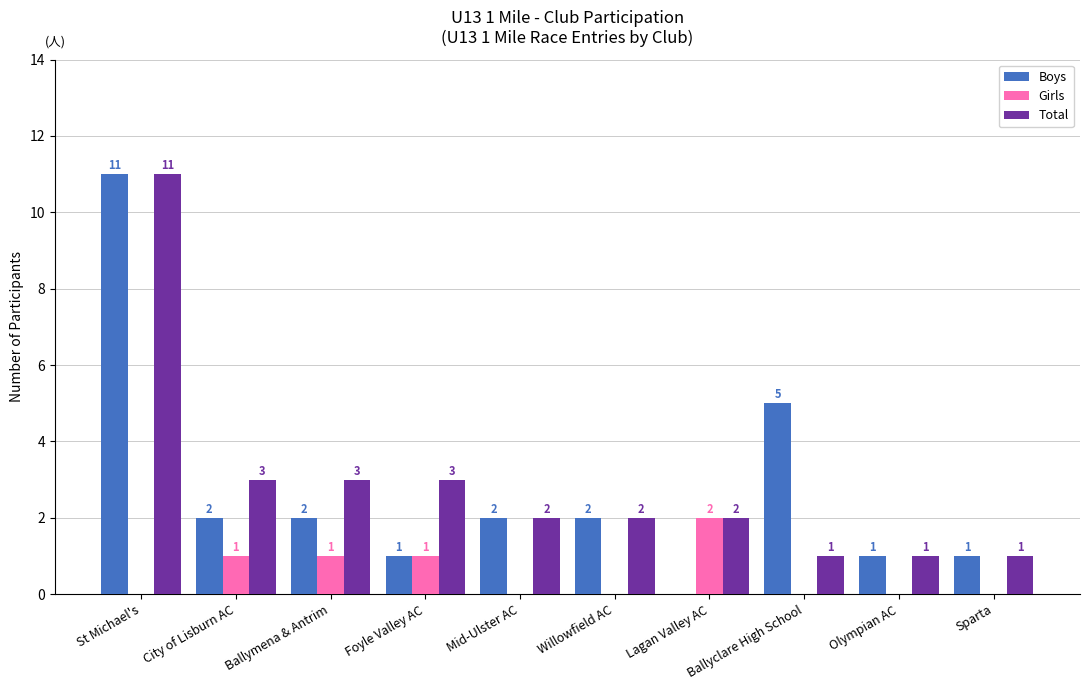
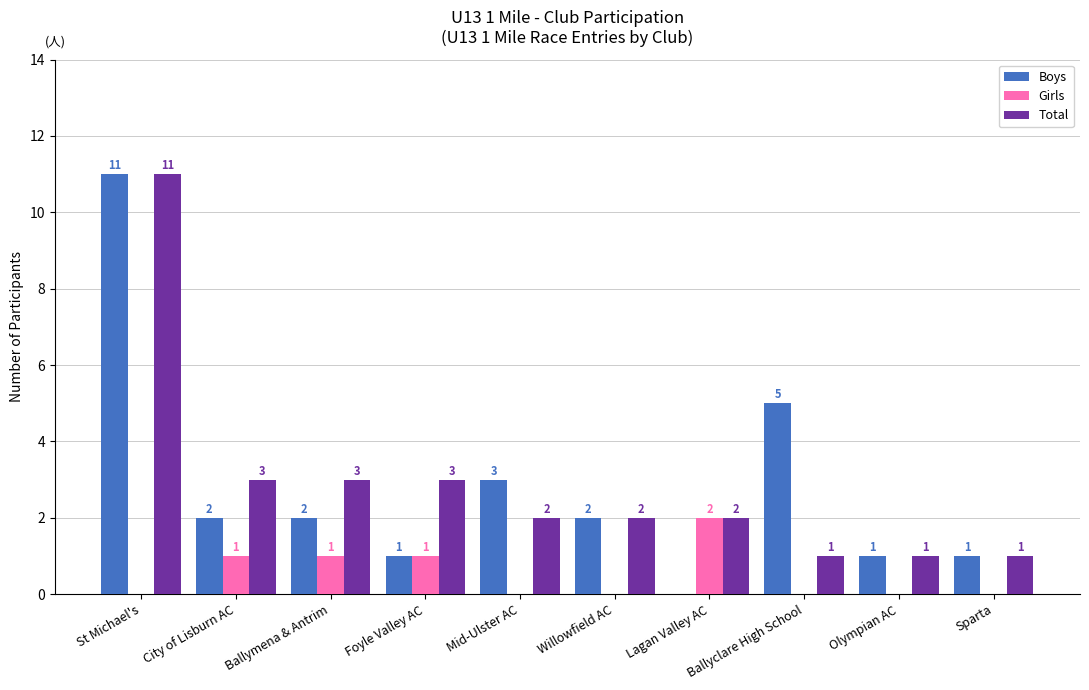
Boys, Mid-Ulster AC: 2 -> 3
